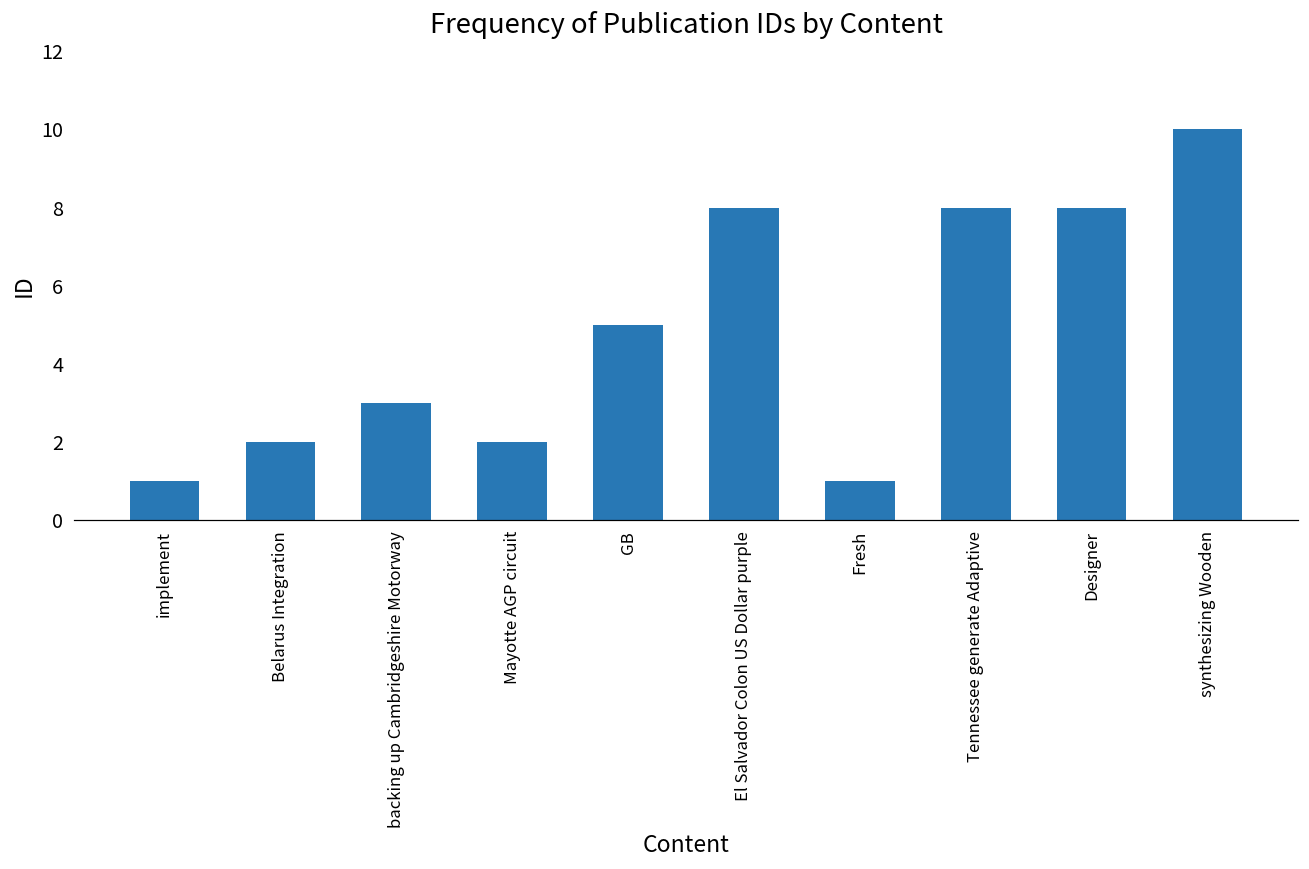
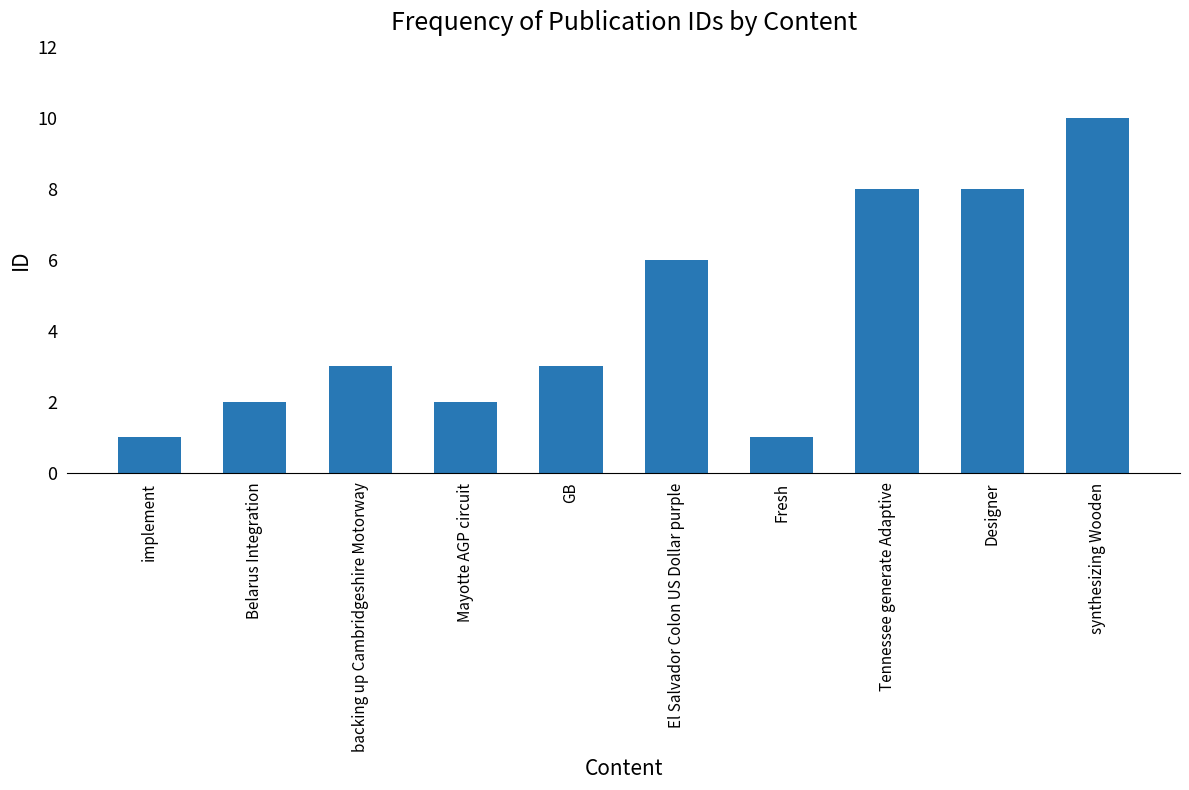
GB: 5 -> 3
El Salvador Colon US Dollar purple: 8 -> 6
